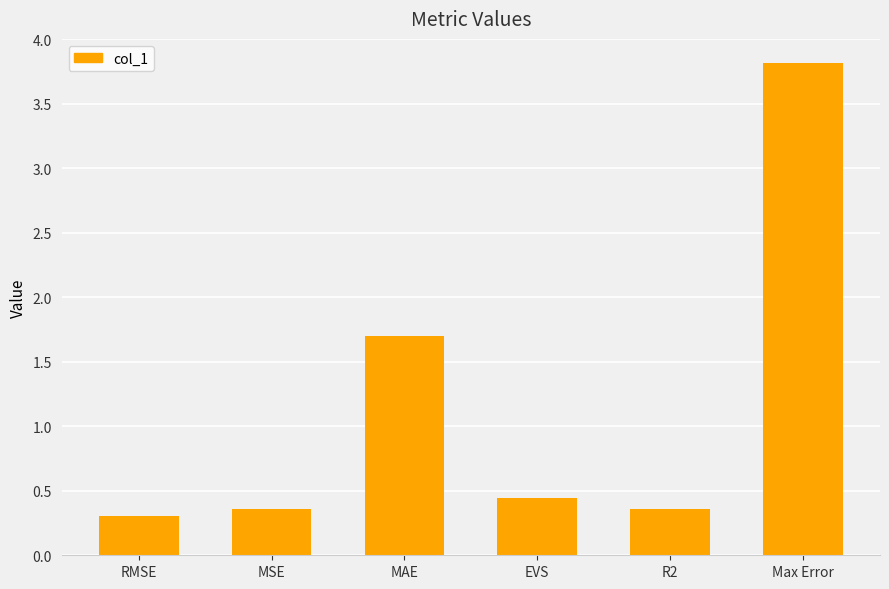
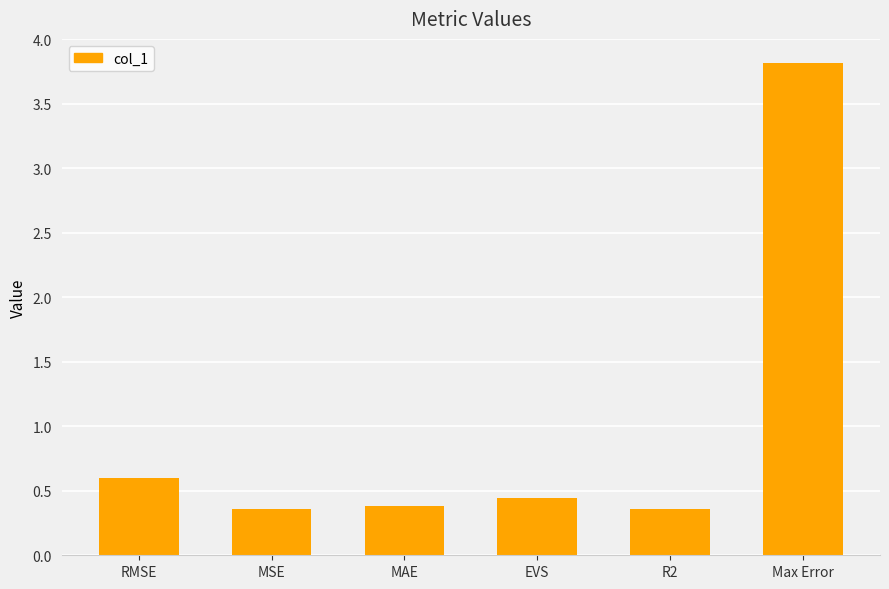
RMSE: 0.31 -> 0.60
MAE: 1.70 -> 0.38
